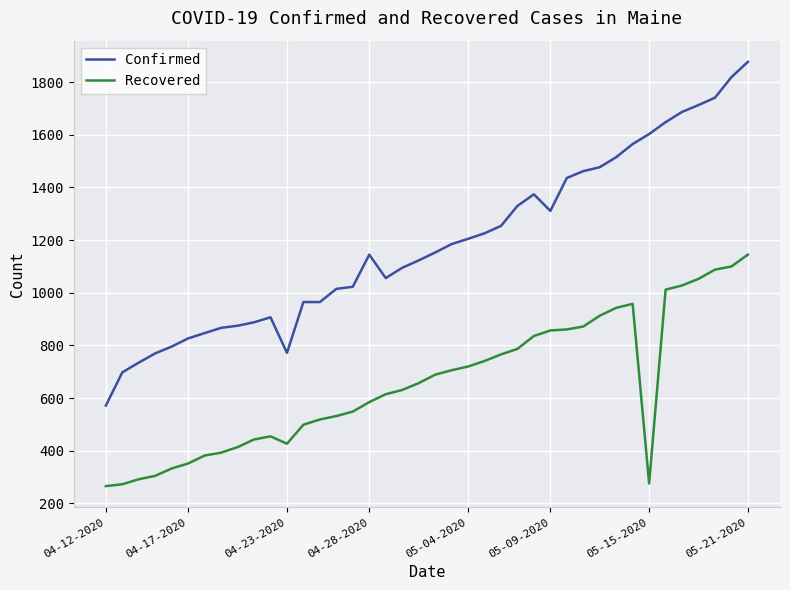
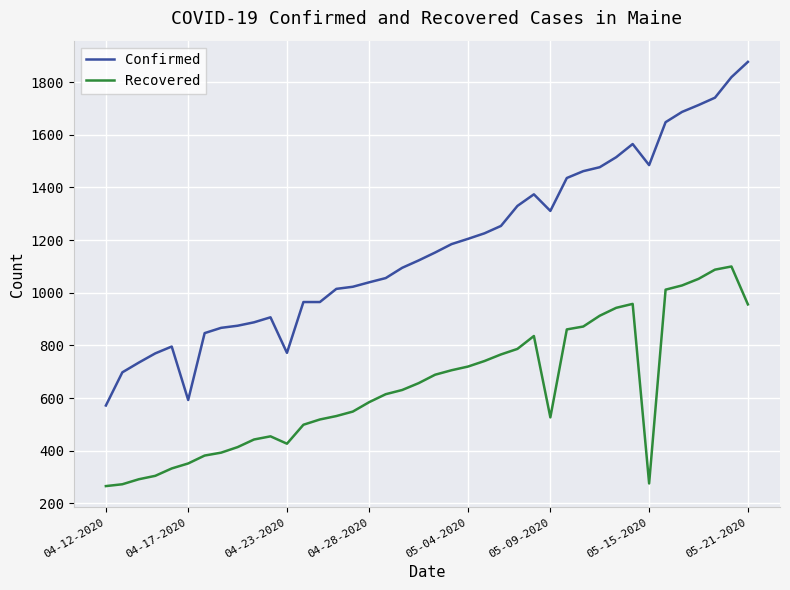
Confirmed, 04-17-2020: 830 -> 590
Confirmed, 04-28-2020: 1150 -> 1040
Recovered, 05-09-2020: 860 -> 530
Confirmed, 05-15-2020: 1600 -> 1490
Recovered, 05-21-2020: 1150 -> 960
